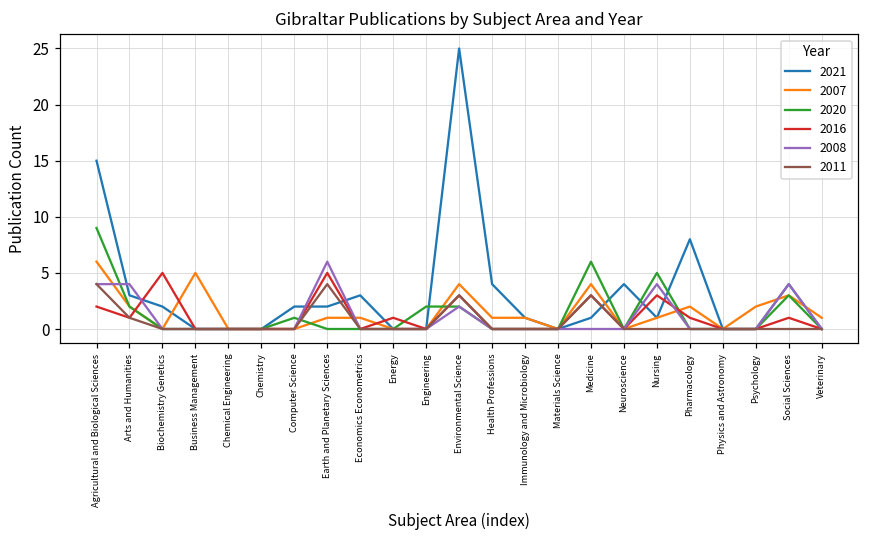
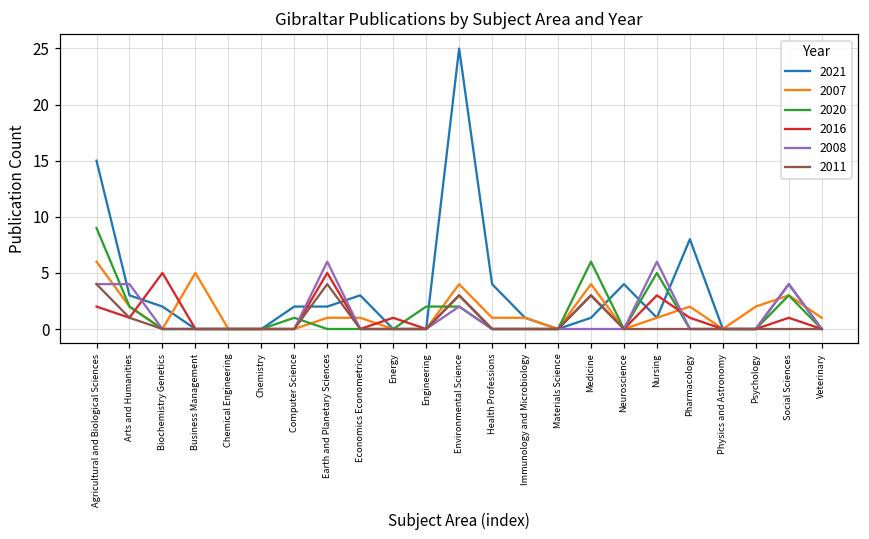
2008, Nursing: 4 -> 6
